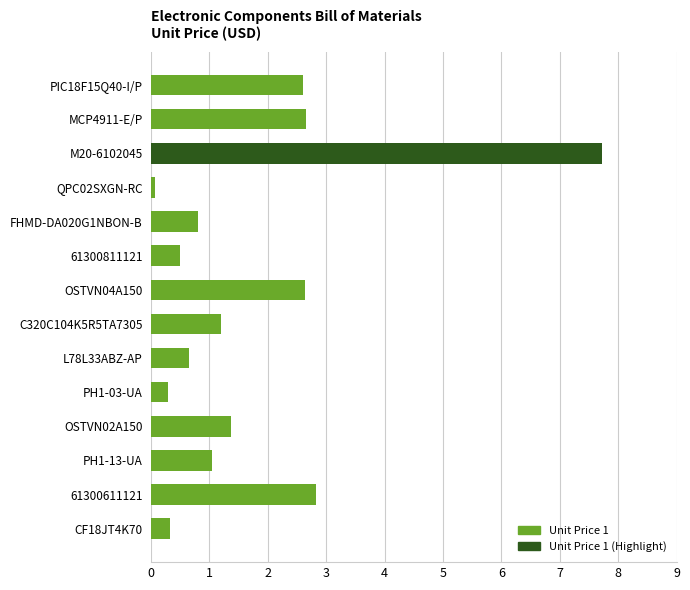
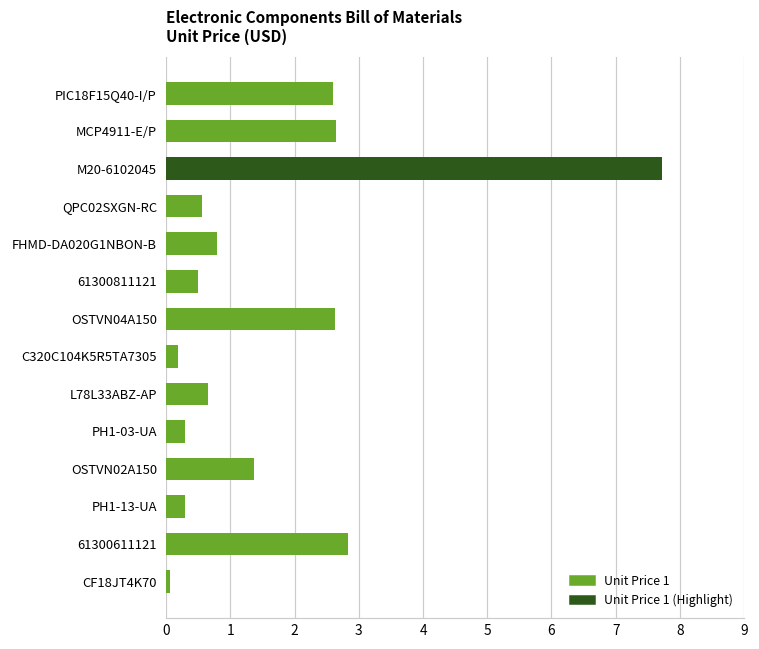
QPC02SXGN-RC: 0.1 -> 0.6
C320C104K5R5TA7305: 1.2 -> 0.2
PH1-13-UA: 1.1 -> 0.3
CF18JT4K70: 0.3 -> 0.1
